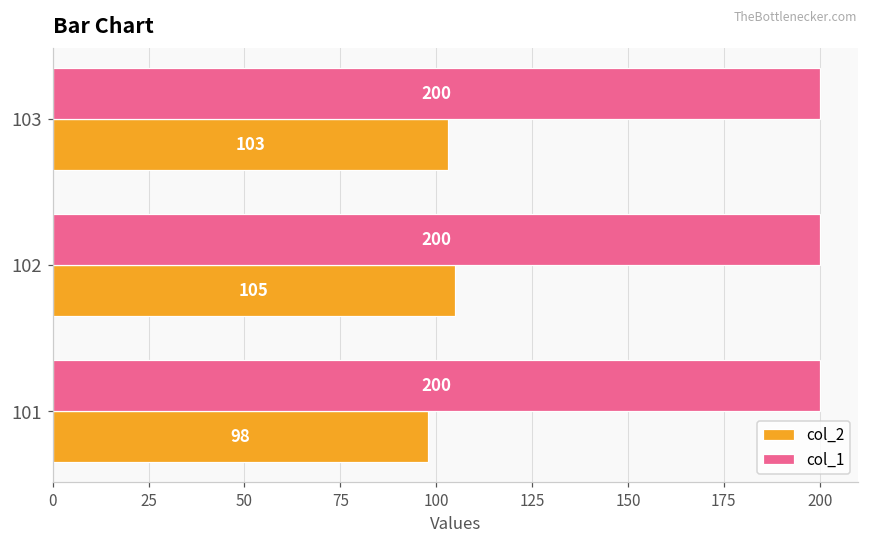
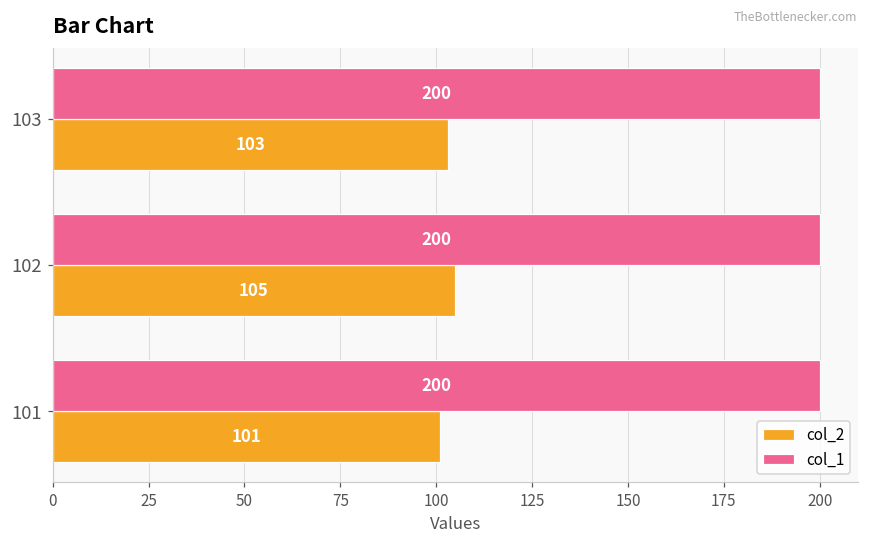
col_2, 101: 98 -> 101
